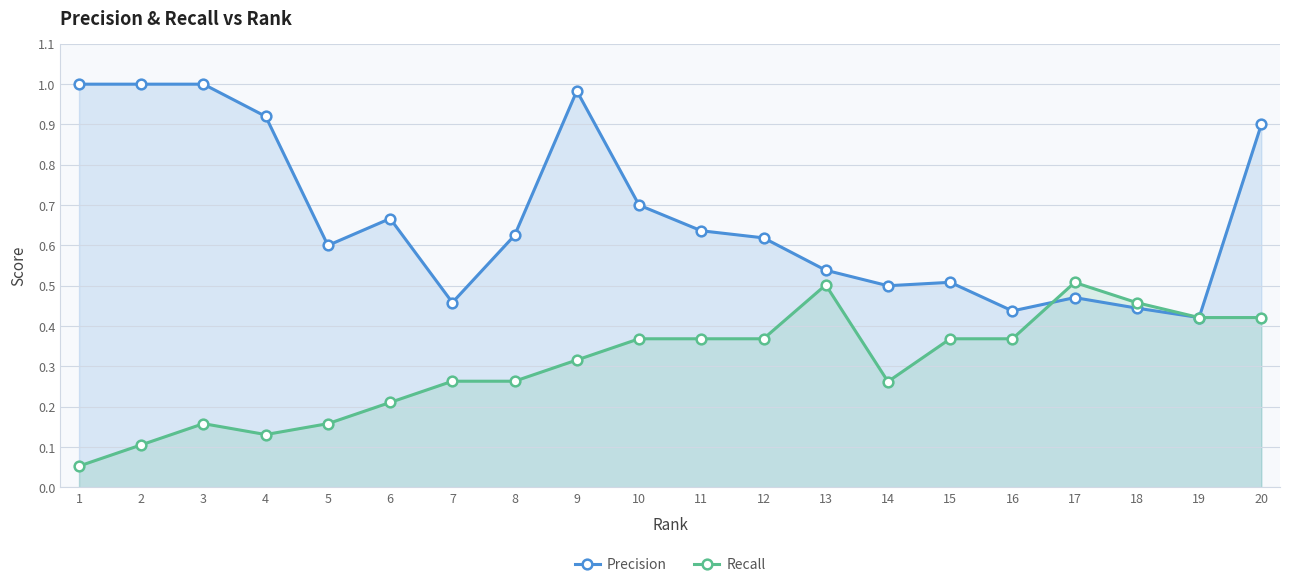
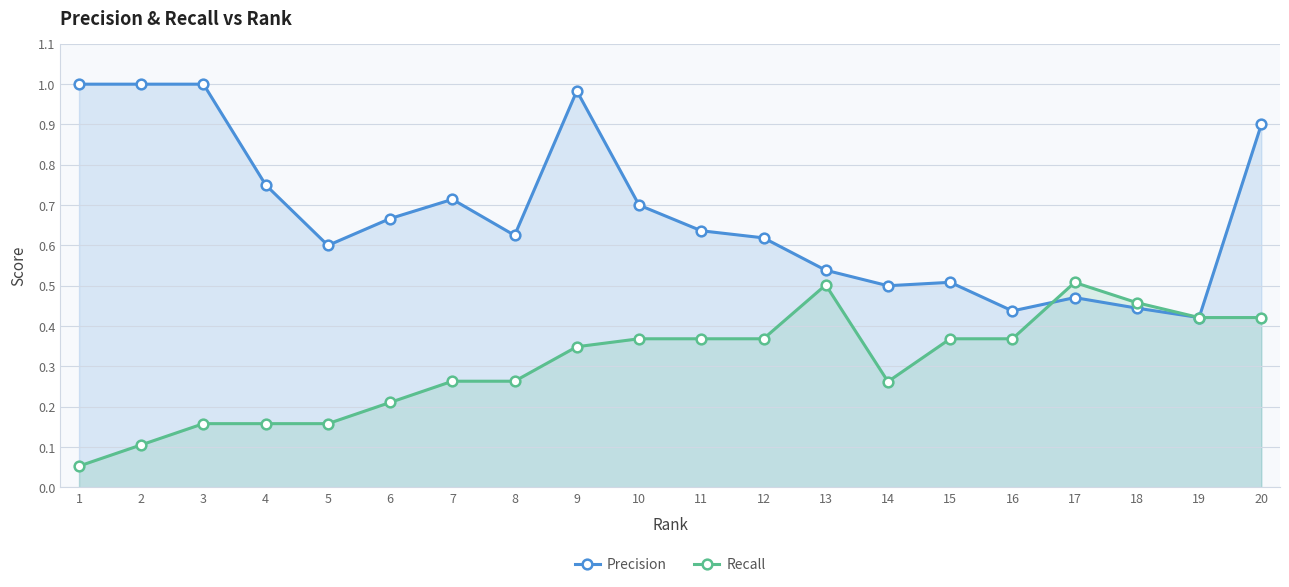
Precision, 4: 0.92 -> 0.75
Recall, 4: 0.13 -> 0.16
Precision, 7: 0.46 -> 0.71
Recall, 9: 0.32 -> 0.35
